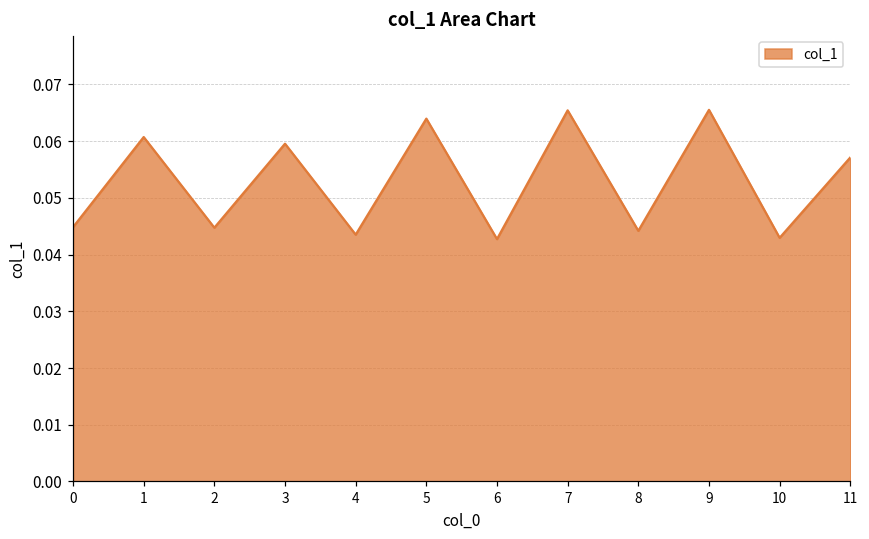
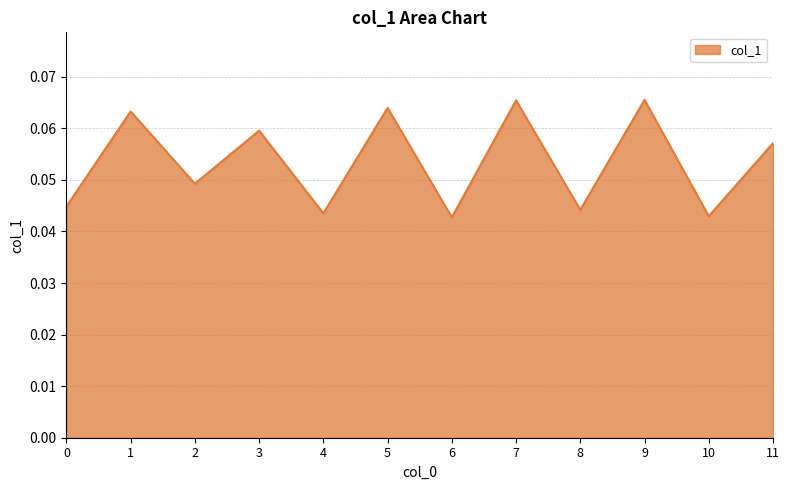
1: 0.061 -> 0.063
2: 0.045 -> 0.049
